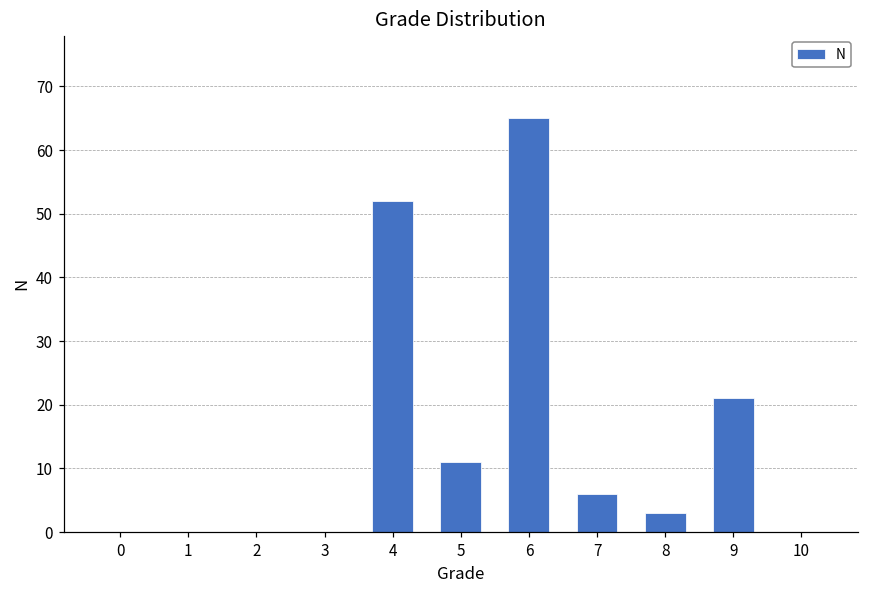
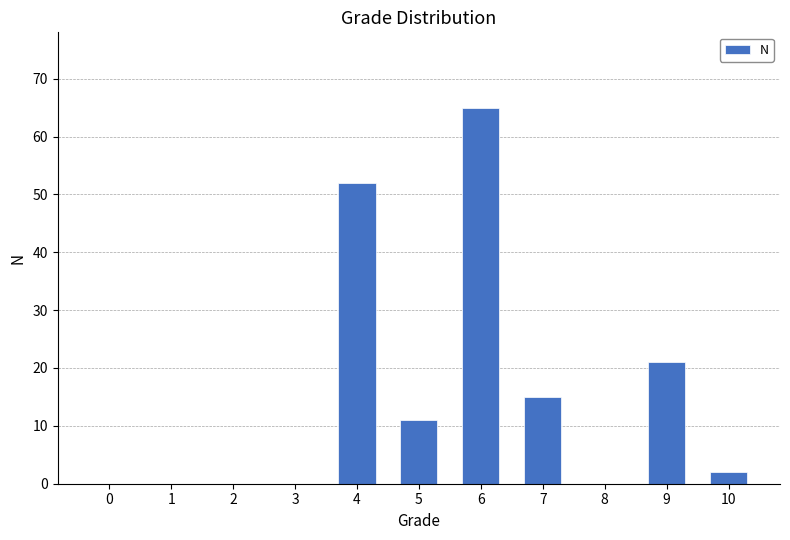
7: 6 -> 15
8: 3 -> 0
10: 0 -> 2
